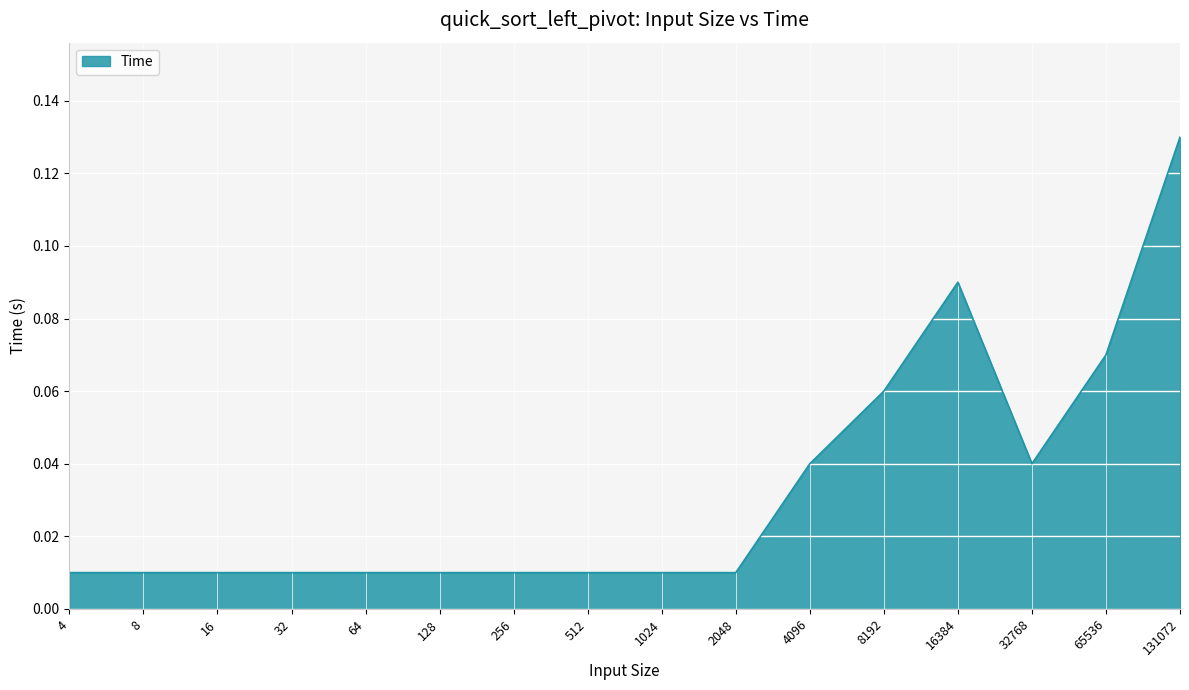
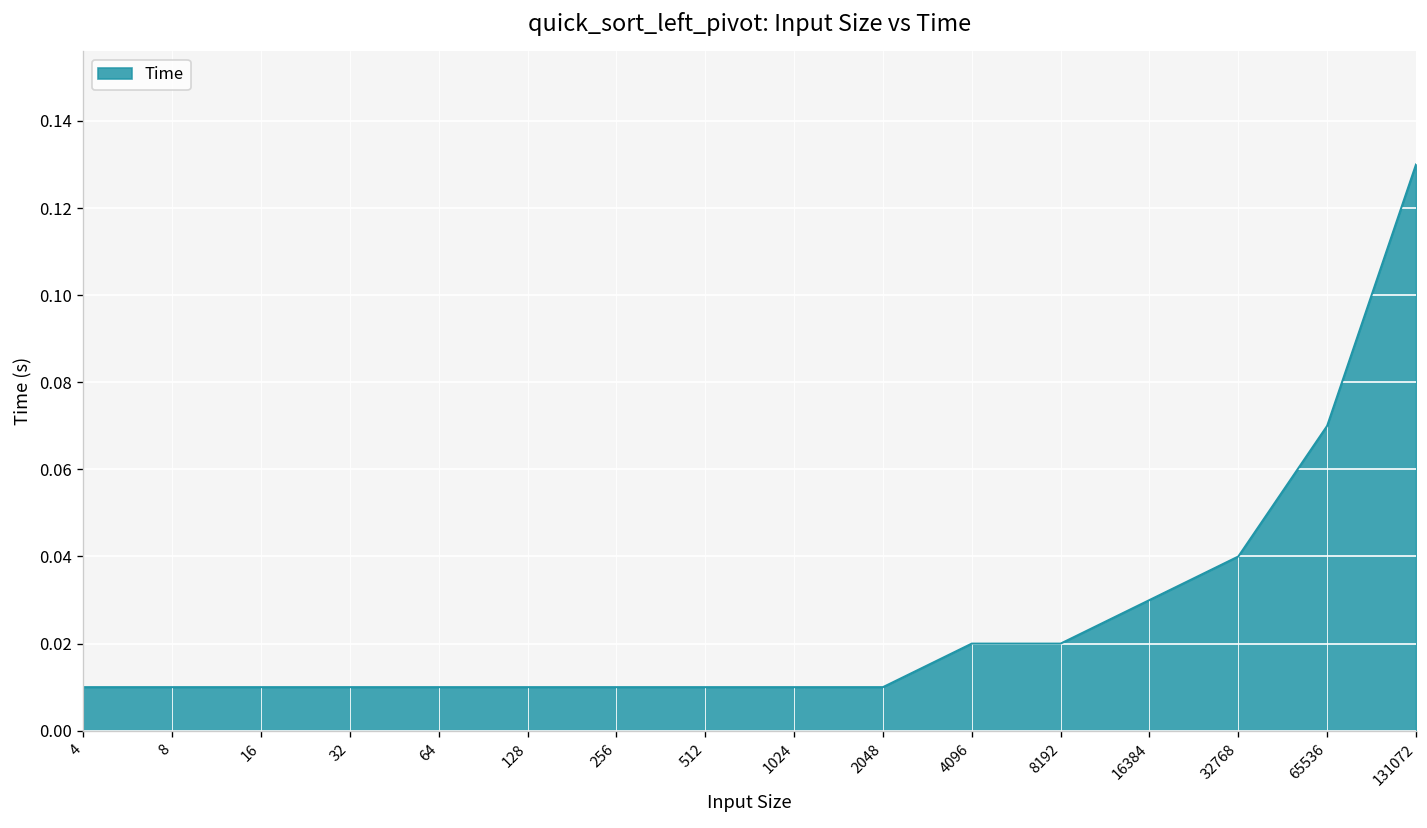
4096: 0.04 -> 0.02
8192: 0.06 -> 0.02
16384: 0.09 -> 0.03
